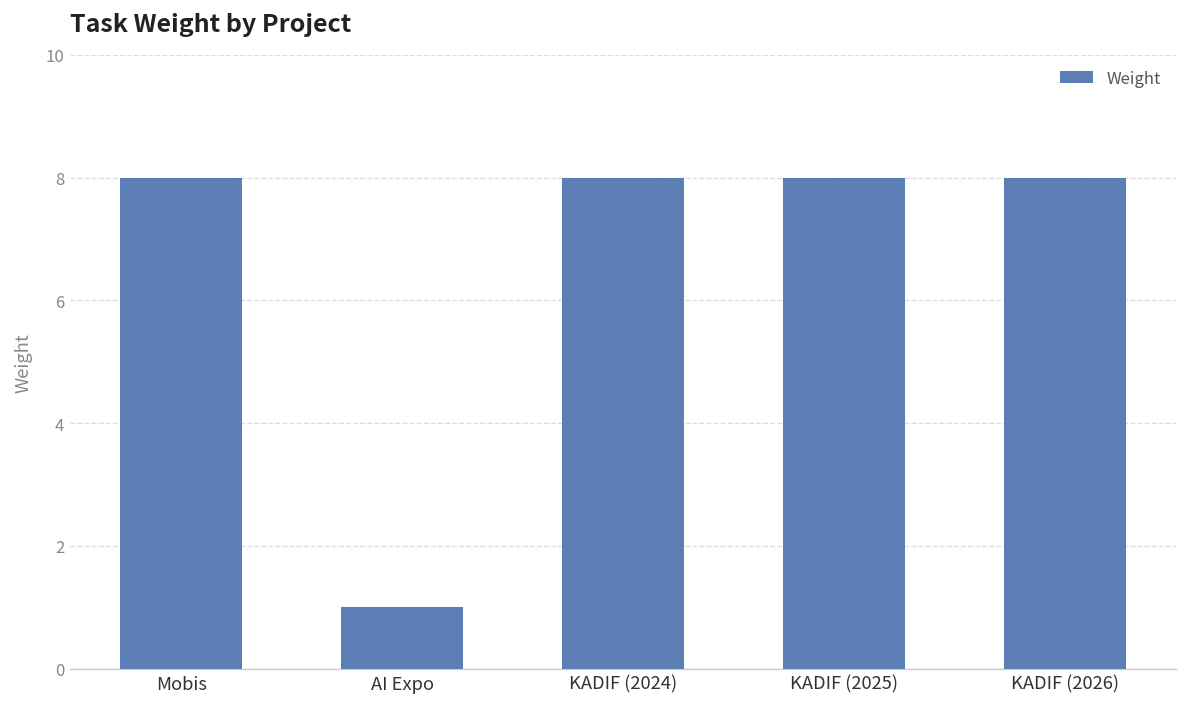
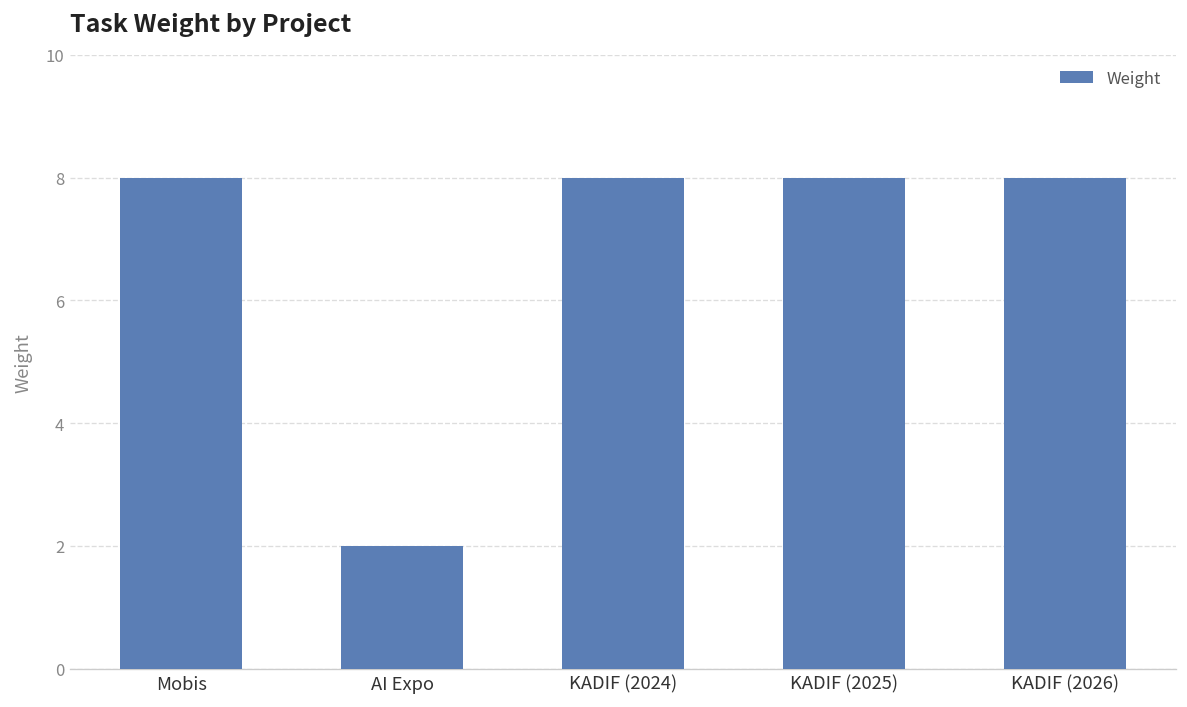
AI Expo: 1 -> 2
